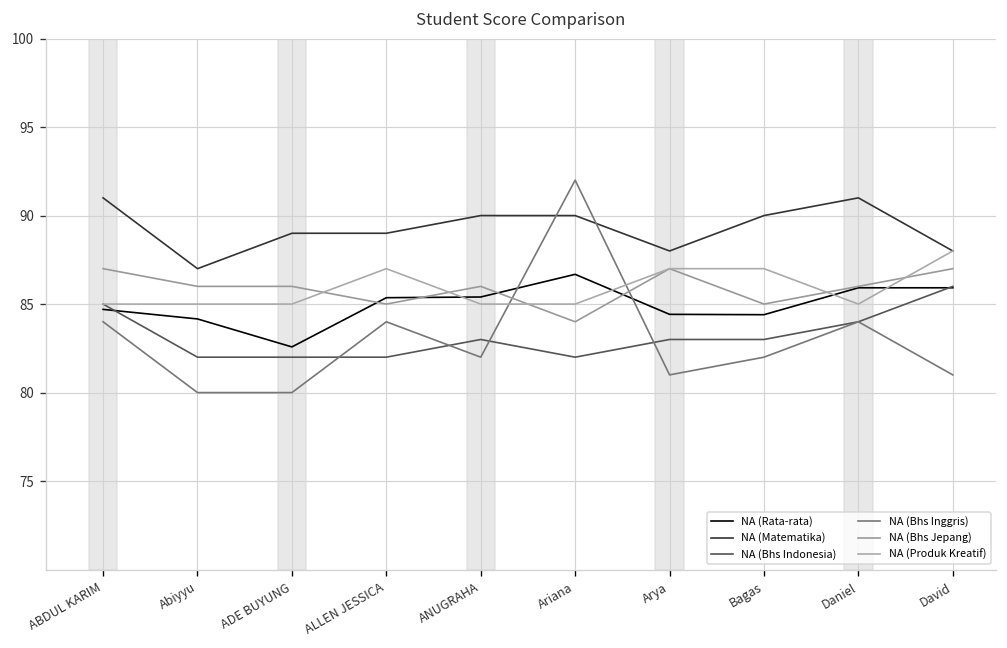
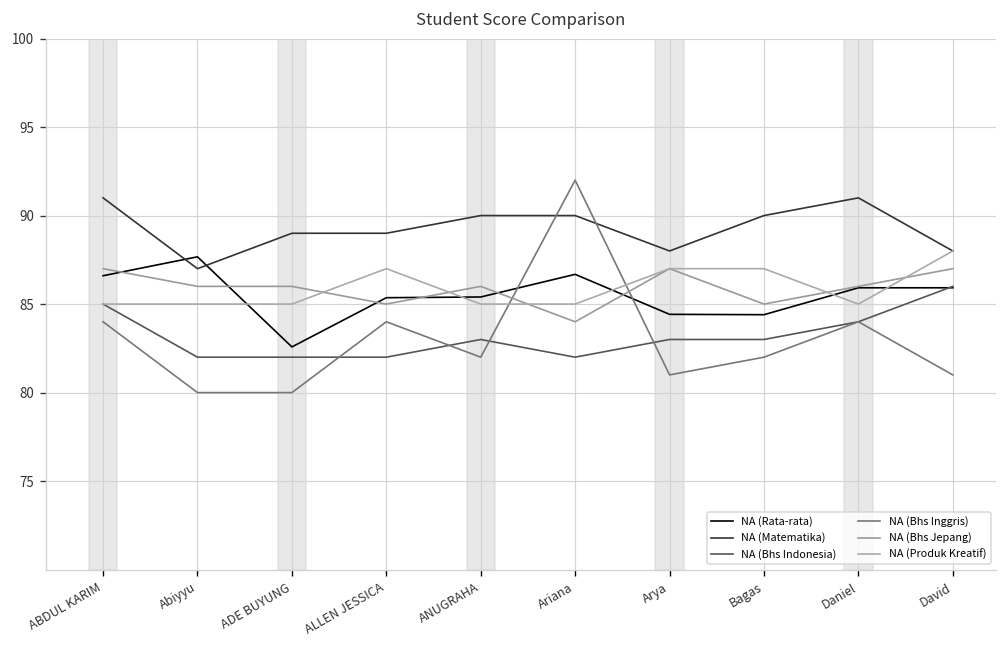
NA (Rata-rata), ABDUL KARIM: 84.7 -> 86.6
NA (Rata-rata), Abiyyu: 84.2 -> 87.7
